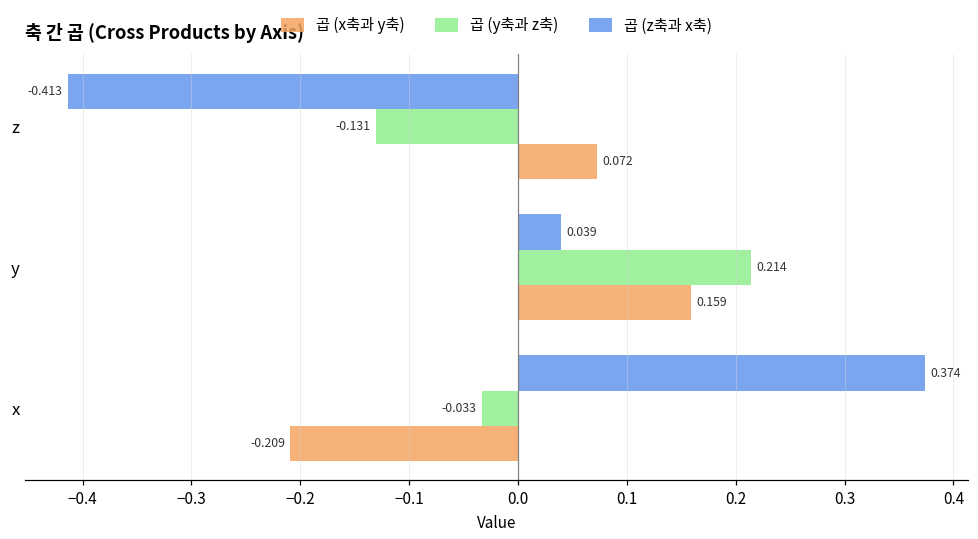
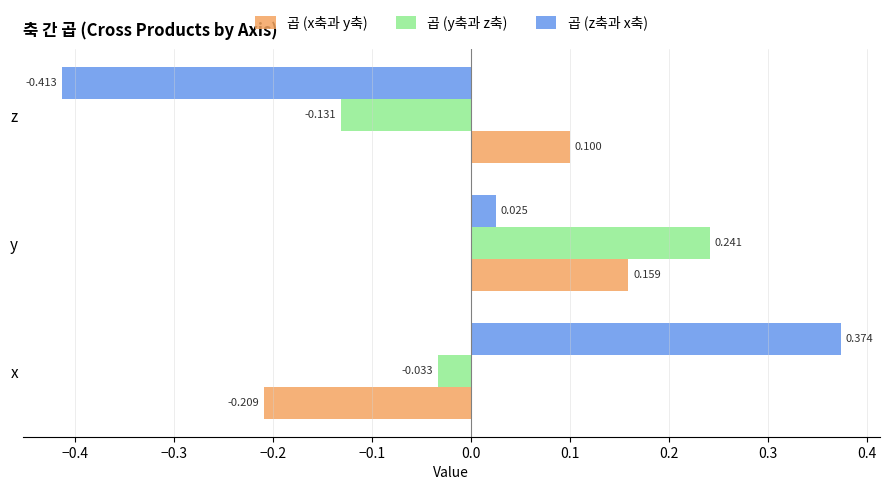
곱 (x축과 y축), z: 0.072 -> 0.100
곱 (z축과 x축), y: 0.039 -> 0.025
곱 (y축과 z축), y: 0.214 -> 0.241
